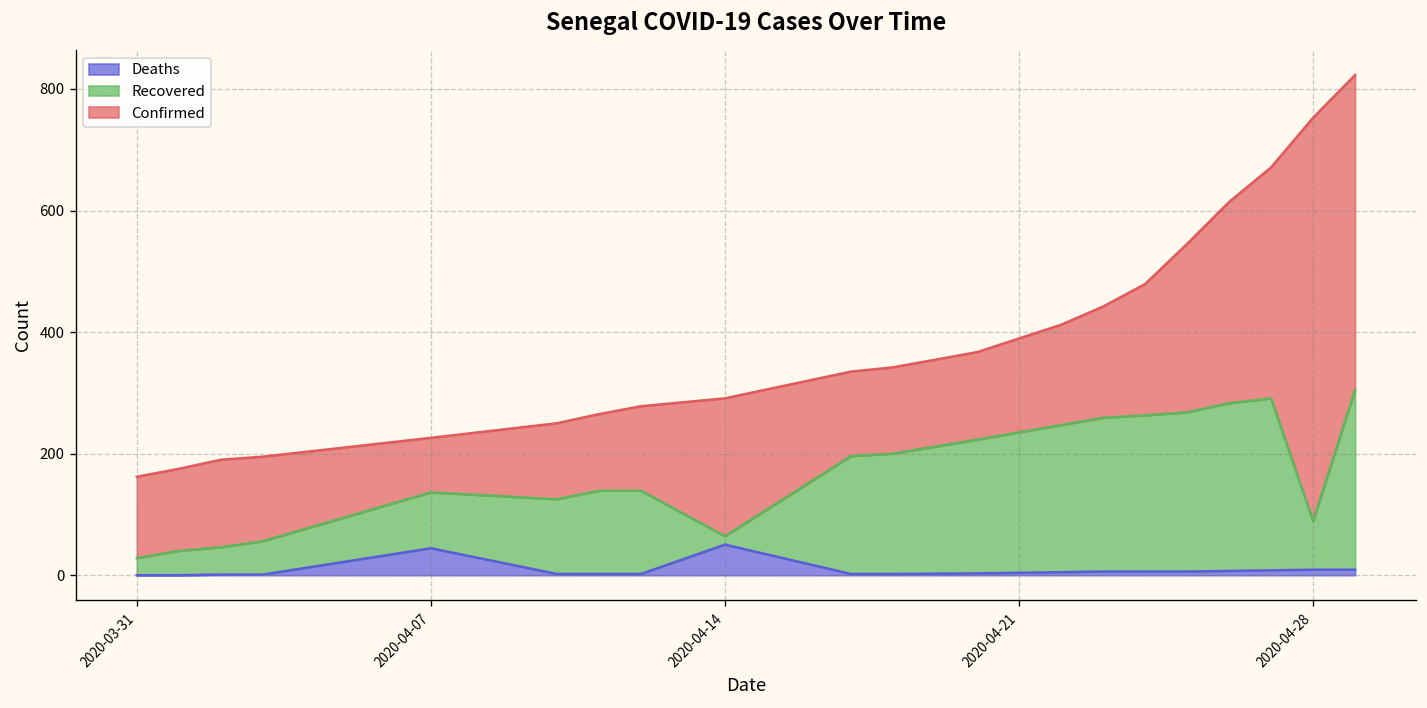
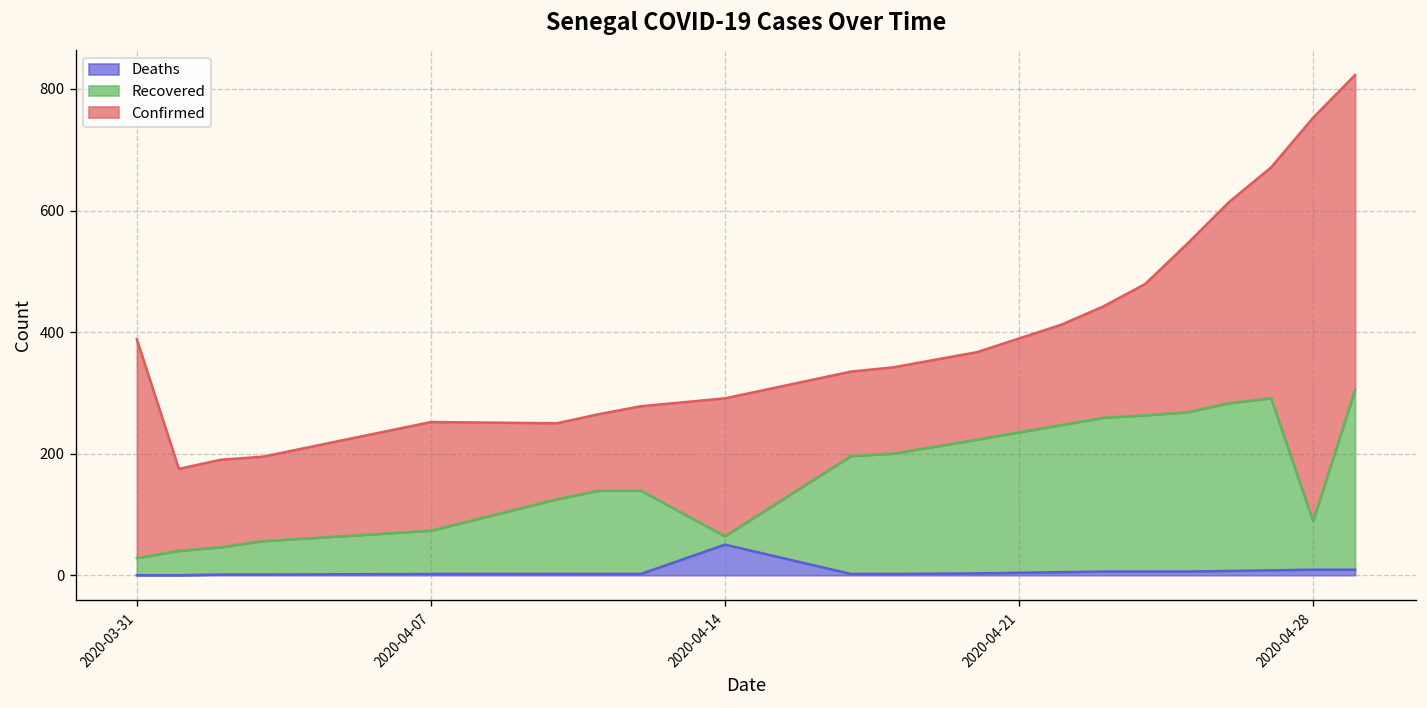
Confirmed, 2020-03-31: 160 -> 390
Confirmed, 2020-04-07: 230 -> 250
Deaths, 2020-04-07: 40 -> 0
Recovered, 2020-04-07: 90 -> 70
